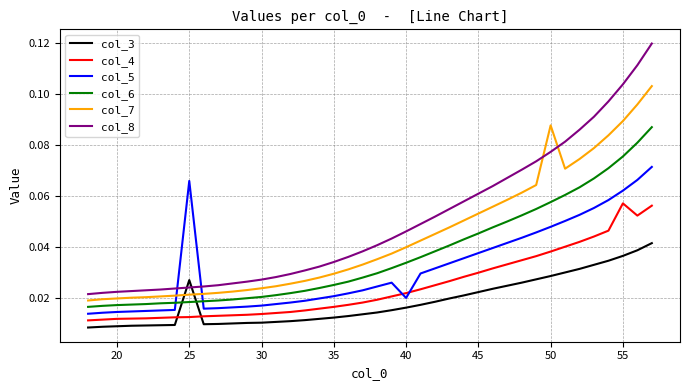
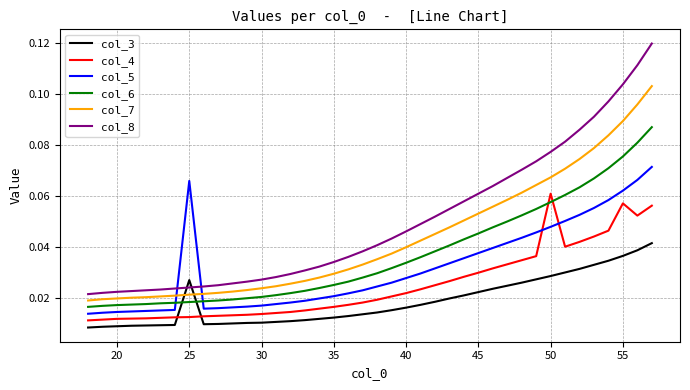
col_5, 40: 0.020 -> 0.028
col_4, 50: 0.038 -> 0.061
col_7, 50: 0.088 -> 0.067
